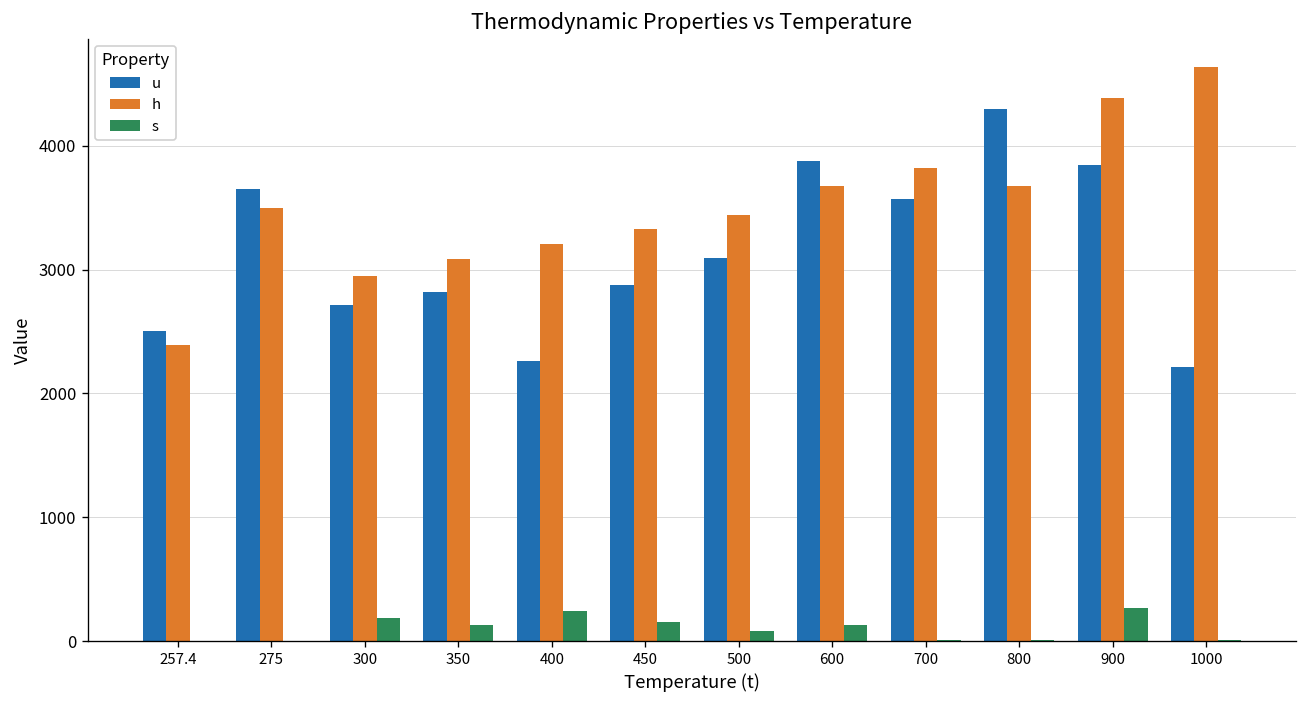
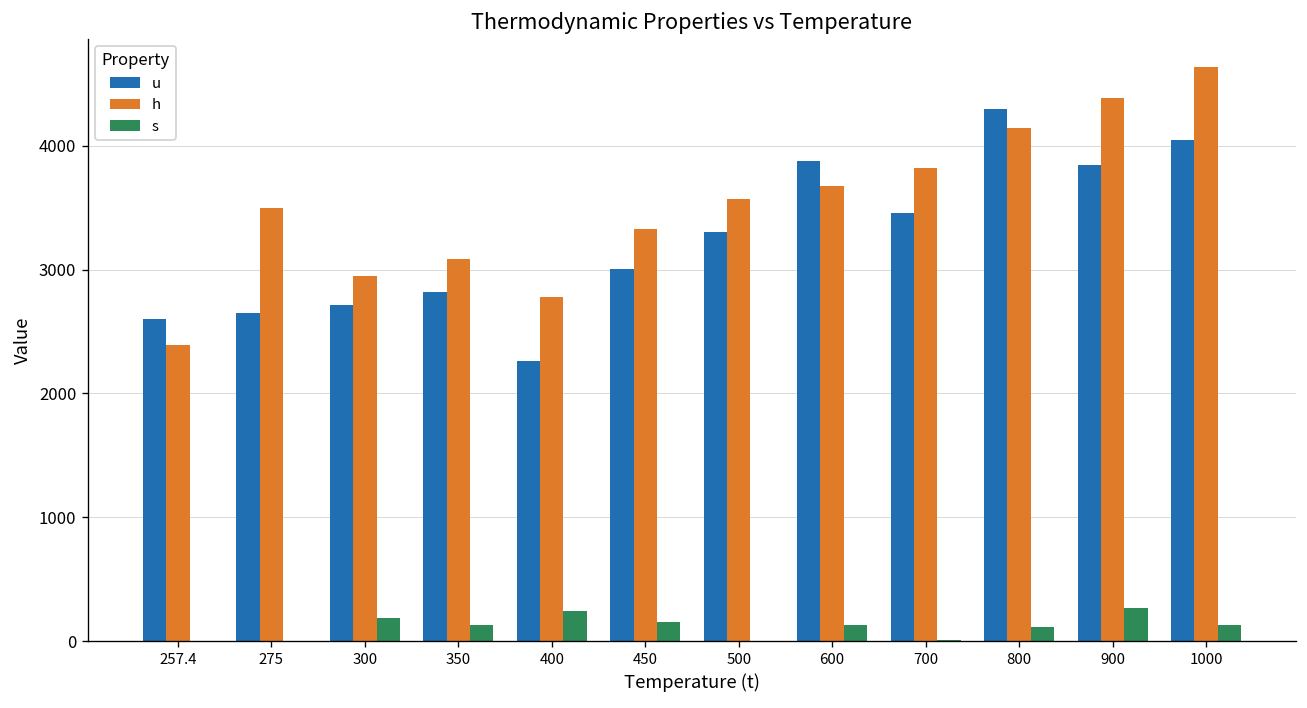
u, 257.4: 2510 -> 2600
u, 275: 3650 -> 2650
h, 400: 3210 -> 2780
u, 450: 2880 -> 3010
u, 500: 3100 -> 3300
h, 500: 3440 -> 3570
s, 500: 90 -> 10
u, 700: 3570 -> 3460
h, 800: 3670 -> 4140
s, 800: 10 -> 110
u, 1000: 2210 -> 4040
s, 1000: 10 -> 130
